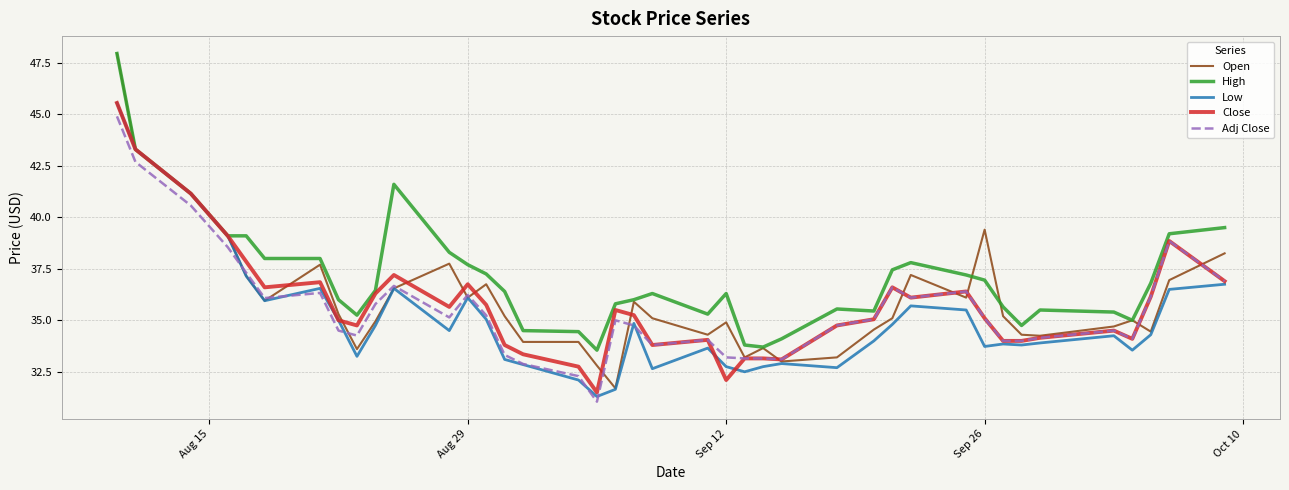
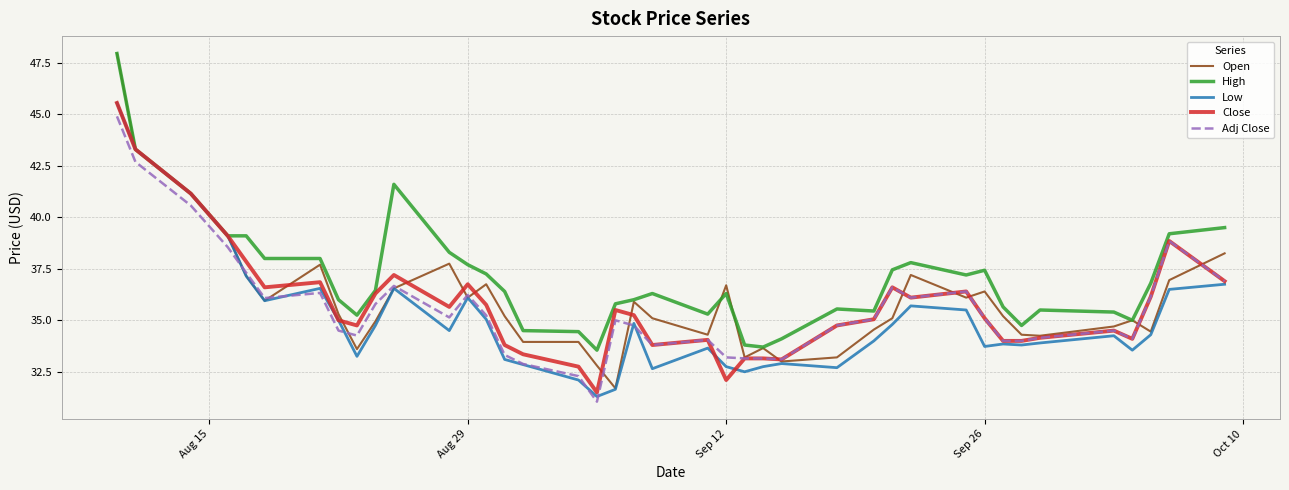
Open, Sep 12: 34.9 -> 36.7
Open, Sep 26: 39.4 -> 36.4
High, Sep 26: 37.0 -> 37.4
